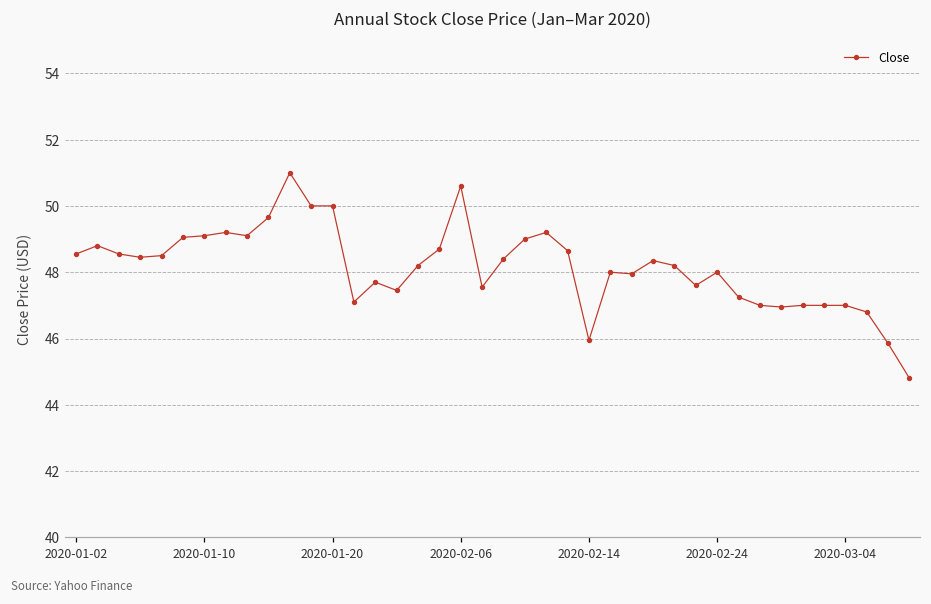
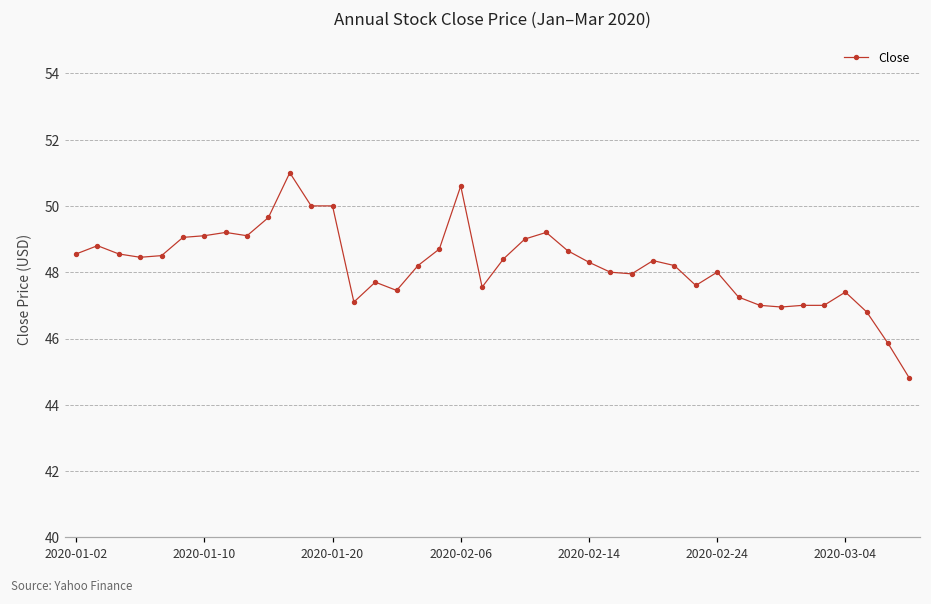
2020-02-14: 45.9 -> 48.3
2020-03-04: 47.0 -> 47.4
